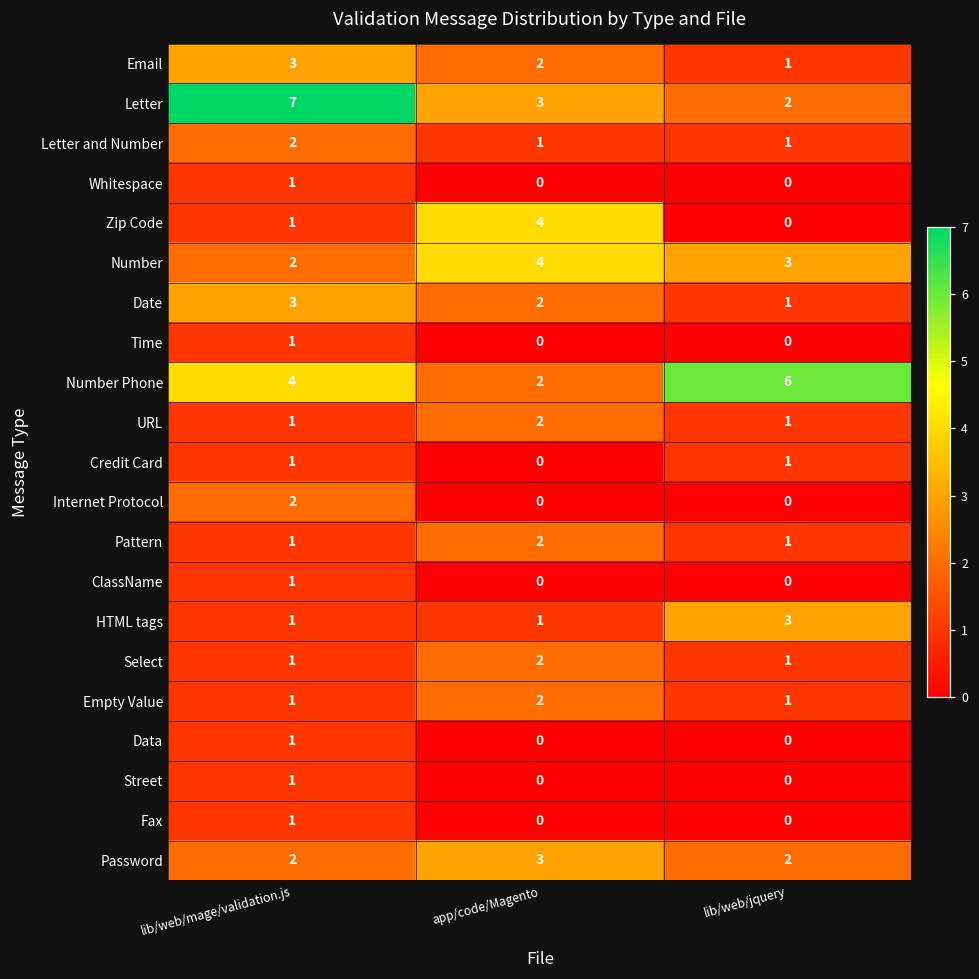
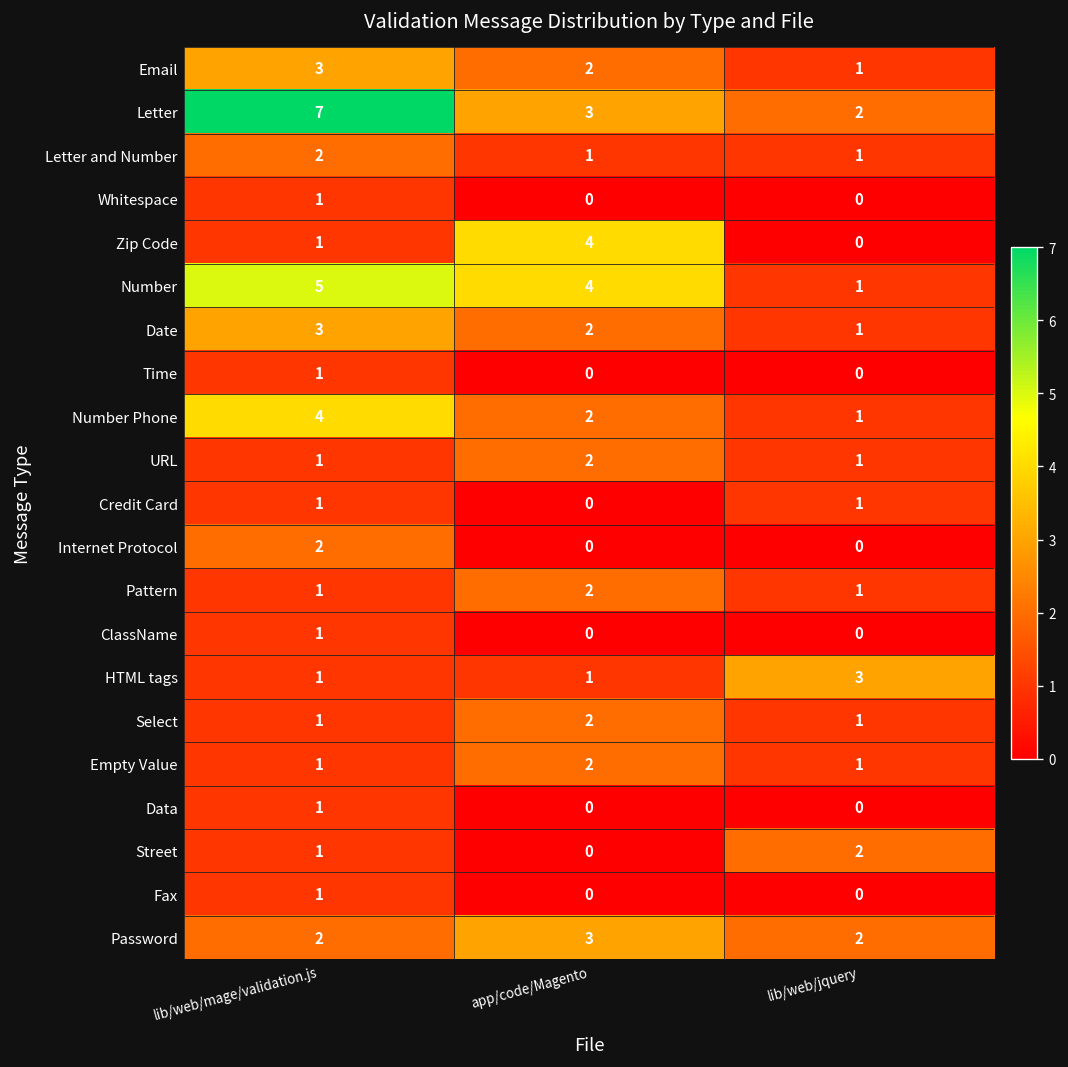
Number, lib/web/mage/validation.js: 2 -> 5
Number, lib/web/jquery: 3 -> 1
Number Phone, lib/web/jquery: 6 -> 1
Street, lib/web/jquery: 0 -> 2
